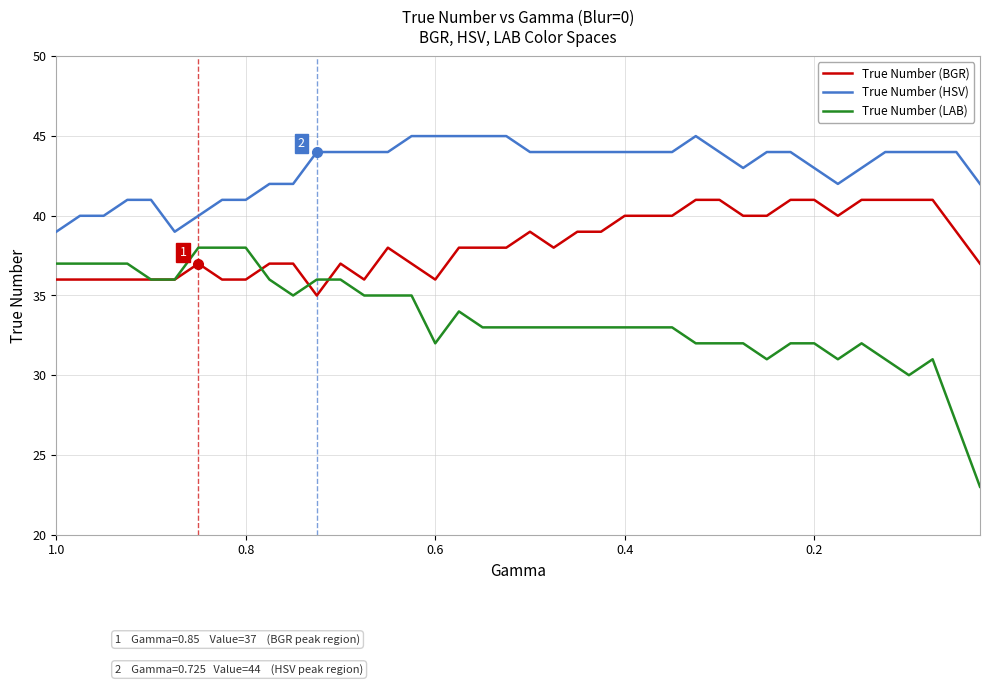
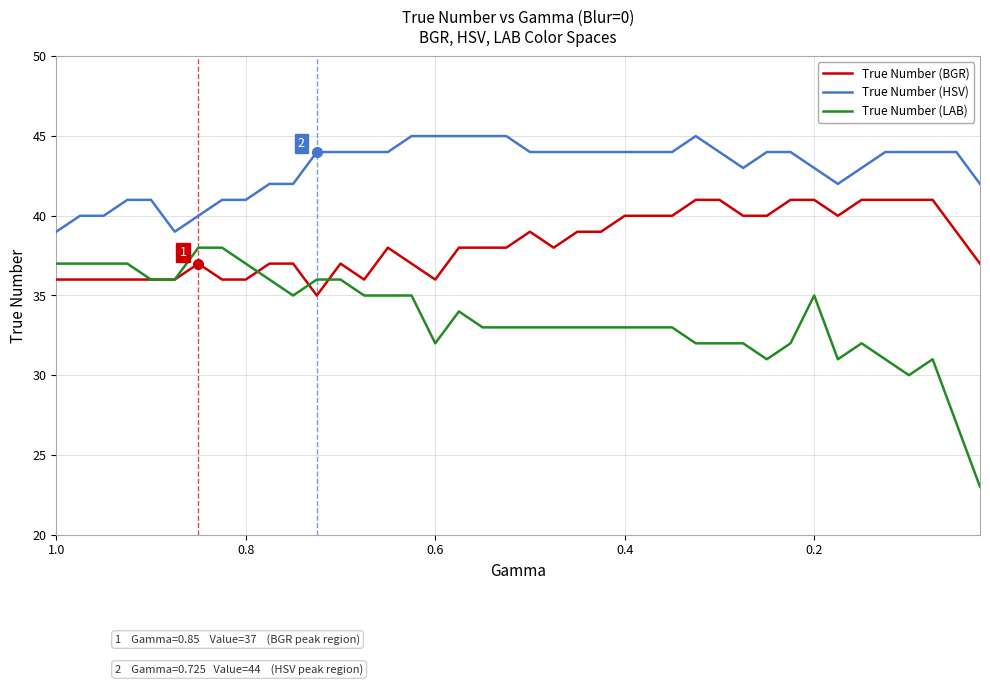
True Number (LAB), 0.8: 38 -> 37
True Number (LAB), 0.2: 32 -> 35
